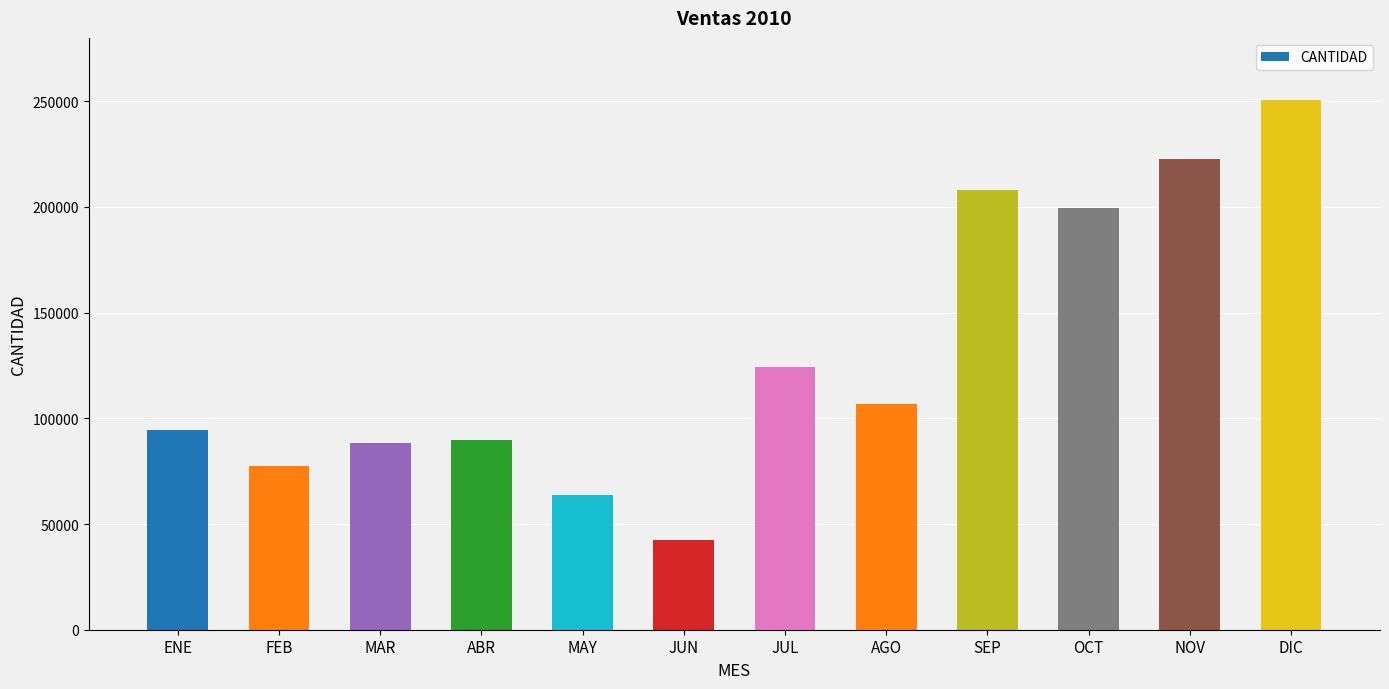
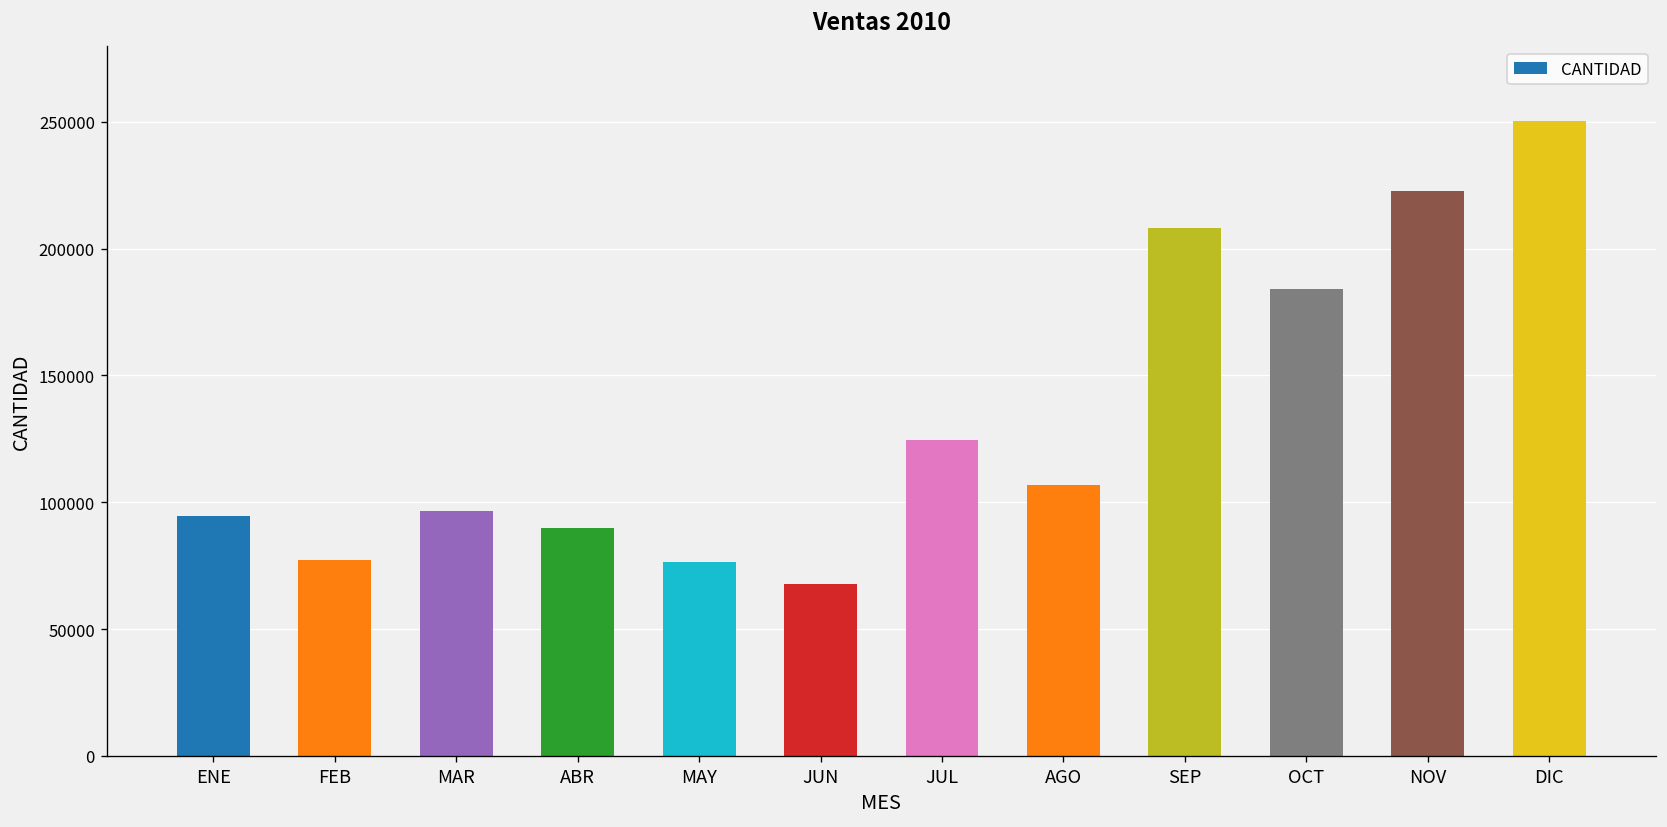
MAR: 88000 -> 96000
MAY: 64000 -> 77000
JUN: 42000 -> 68000
OCT: 200000 -> 184000
